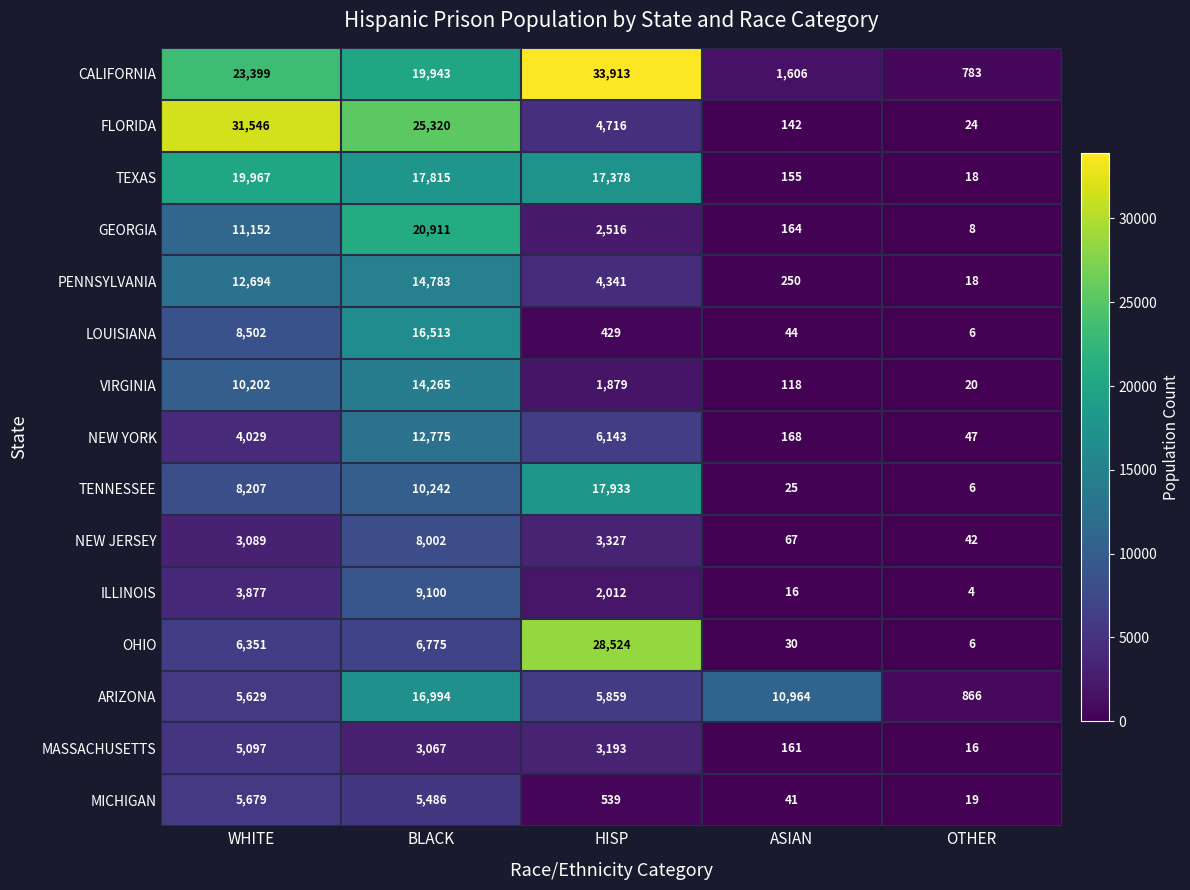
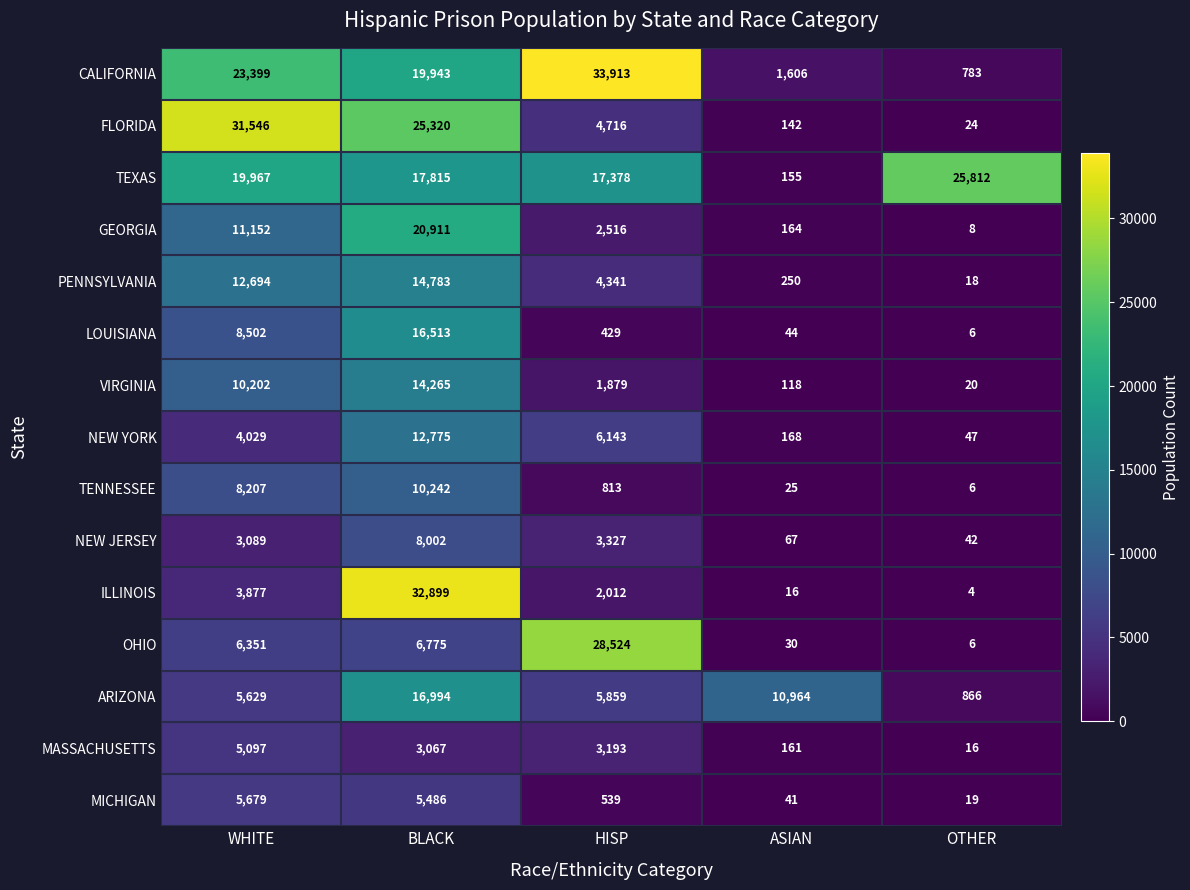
TEXAS, OTHER: 18 -> 25,812
TENNESSEE, HISP: 17,933 -> 813
ILLINOIS, BLACK: 9,100 -> 32,899
